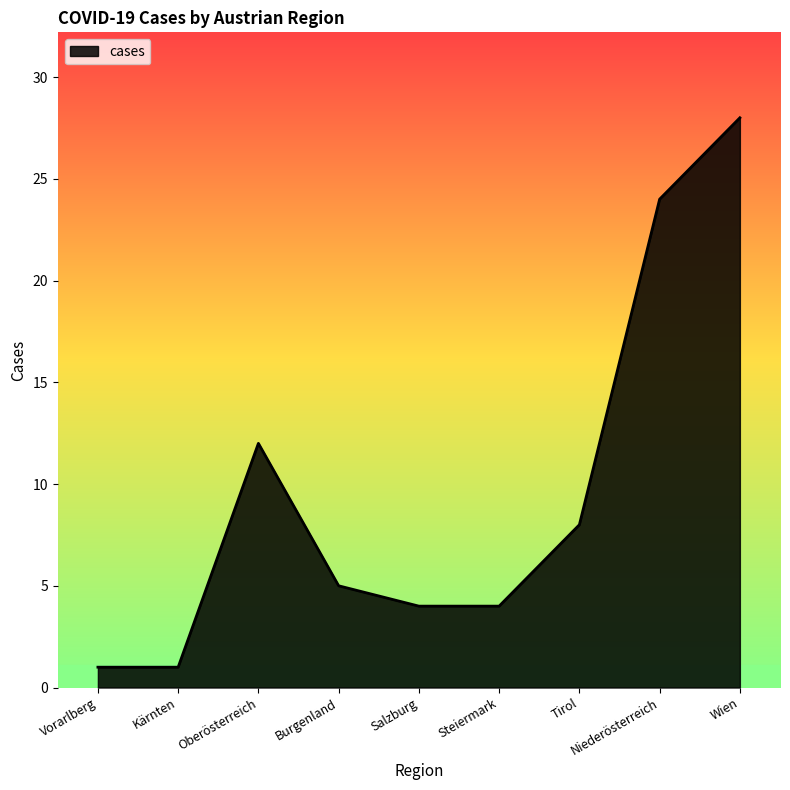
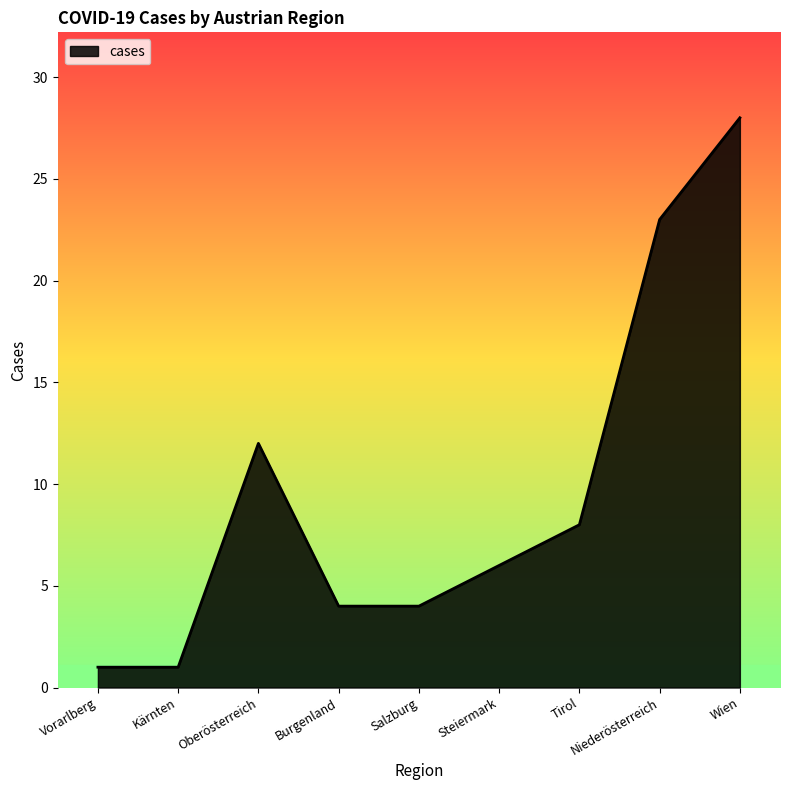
Burgenland: 5 -> 4
Steiermark: 4 -> 6
Niederösterreich: 24 -> 23
